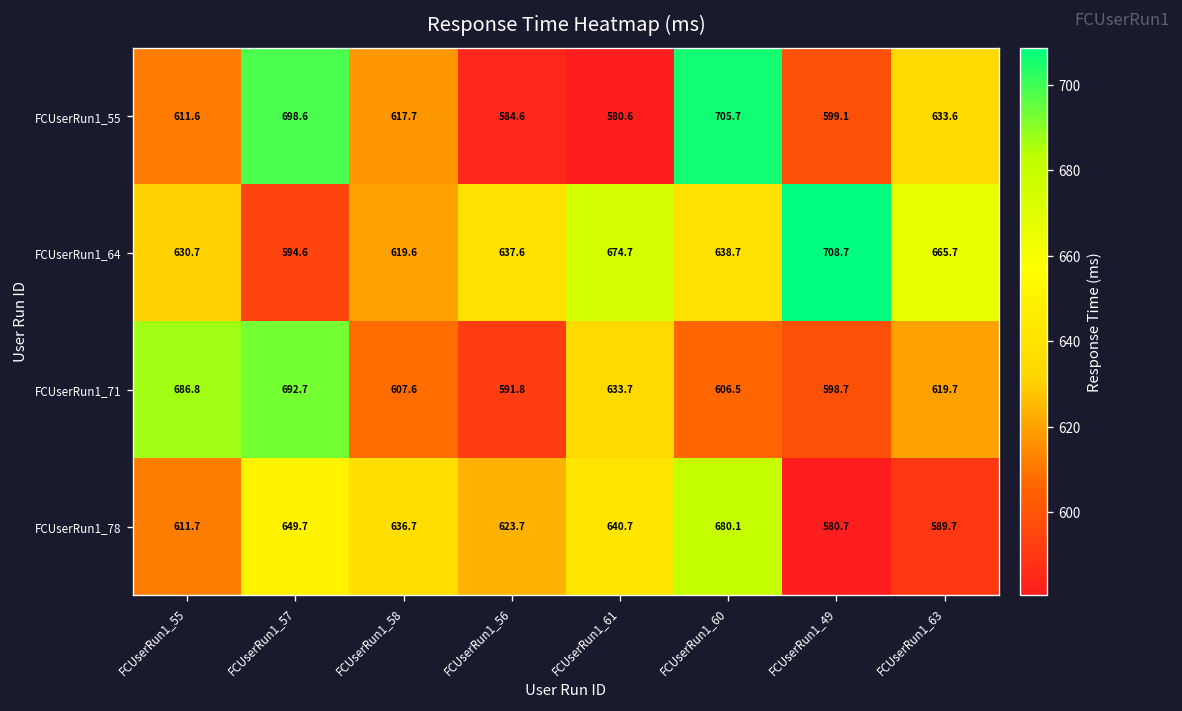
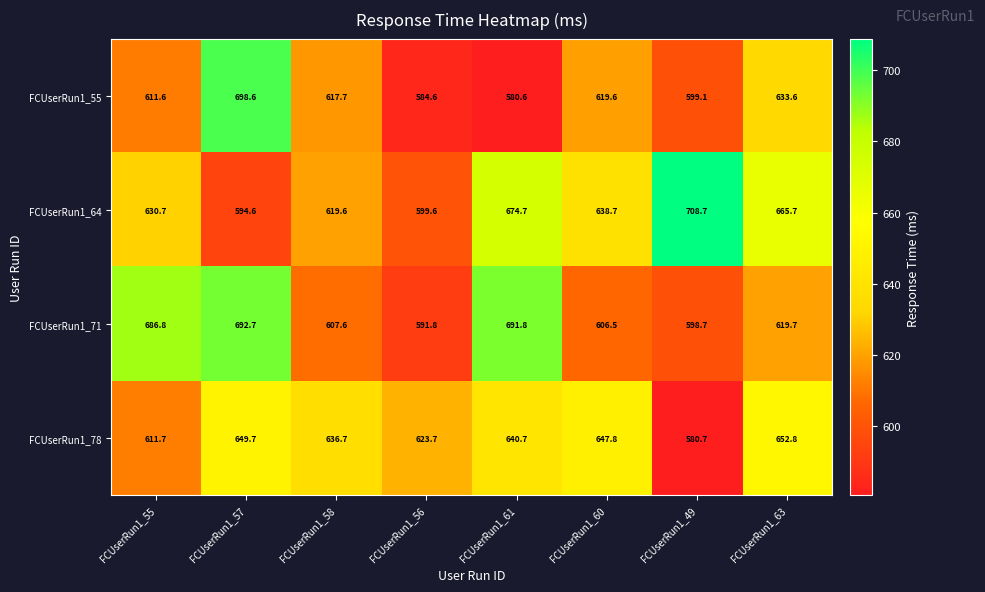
FCUserRun1_55, FCUserRun1_60: 705.7 -> 619.6
FCUserRun1_64, FCUserRun1_56: 637.6 -> 599.6
FCUserRun1_71, FCUserRun1_61: 633.7 -> 691.8
FCUserRun1_78, FCUserRun1_60: 680.1 -> 647.8
FCUserRun1_78, FCUserRun1_63: 589.7 -> 652.8
